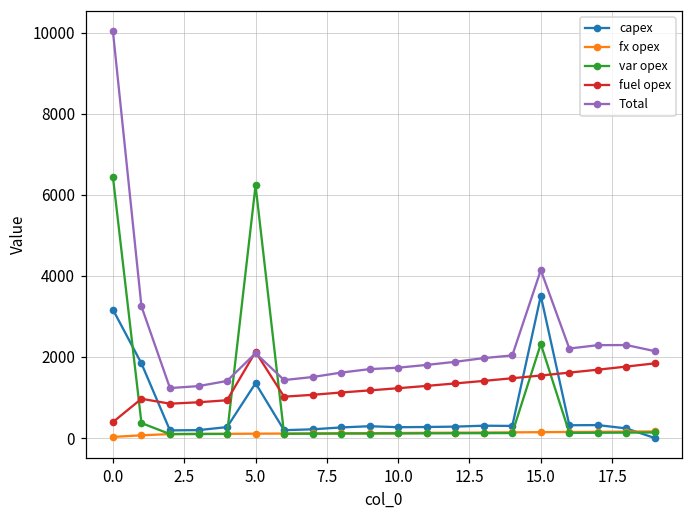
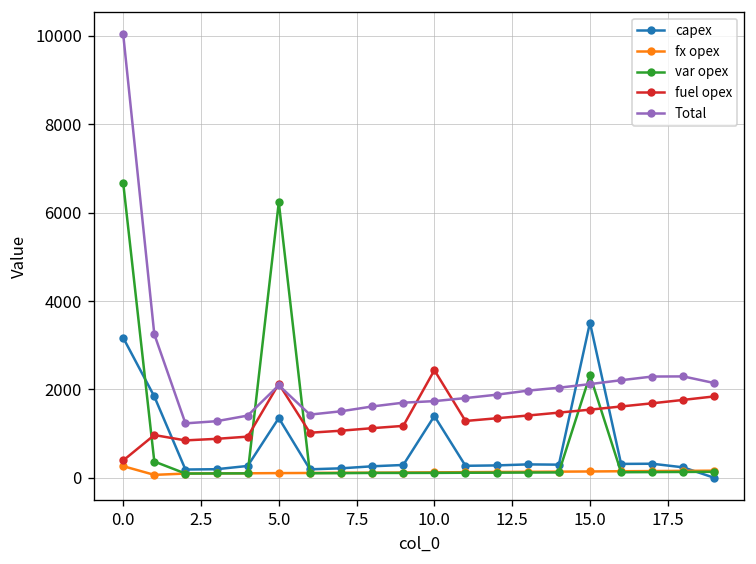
fx opex, 0.0: 0 -> 300
var opex, 0.0: 6400 -> 6700
capex, 10.0: 300 -> 1400
fuel opex, 10.0: 1200 -> 2400
Total, 15.0: 4100 -> 2100
